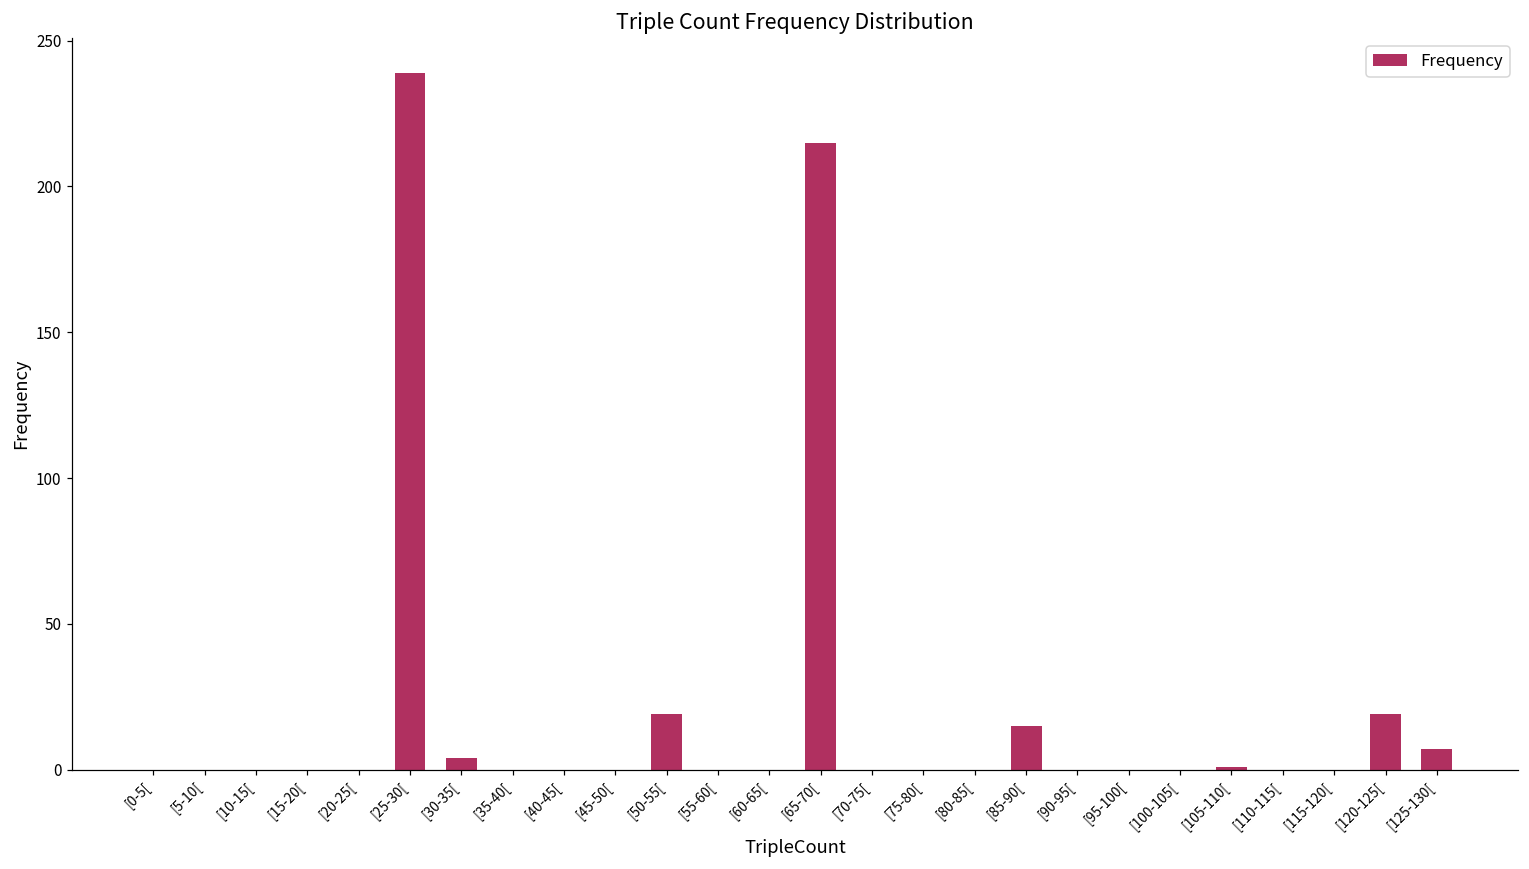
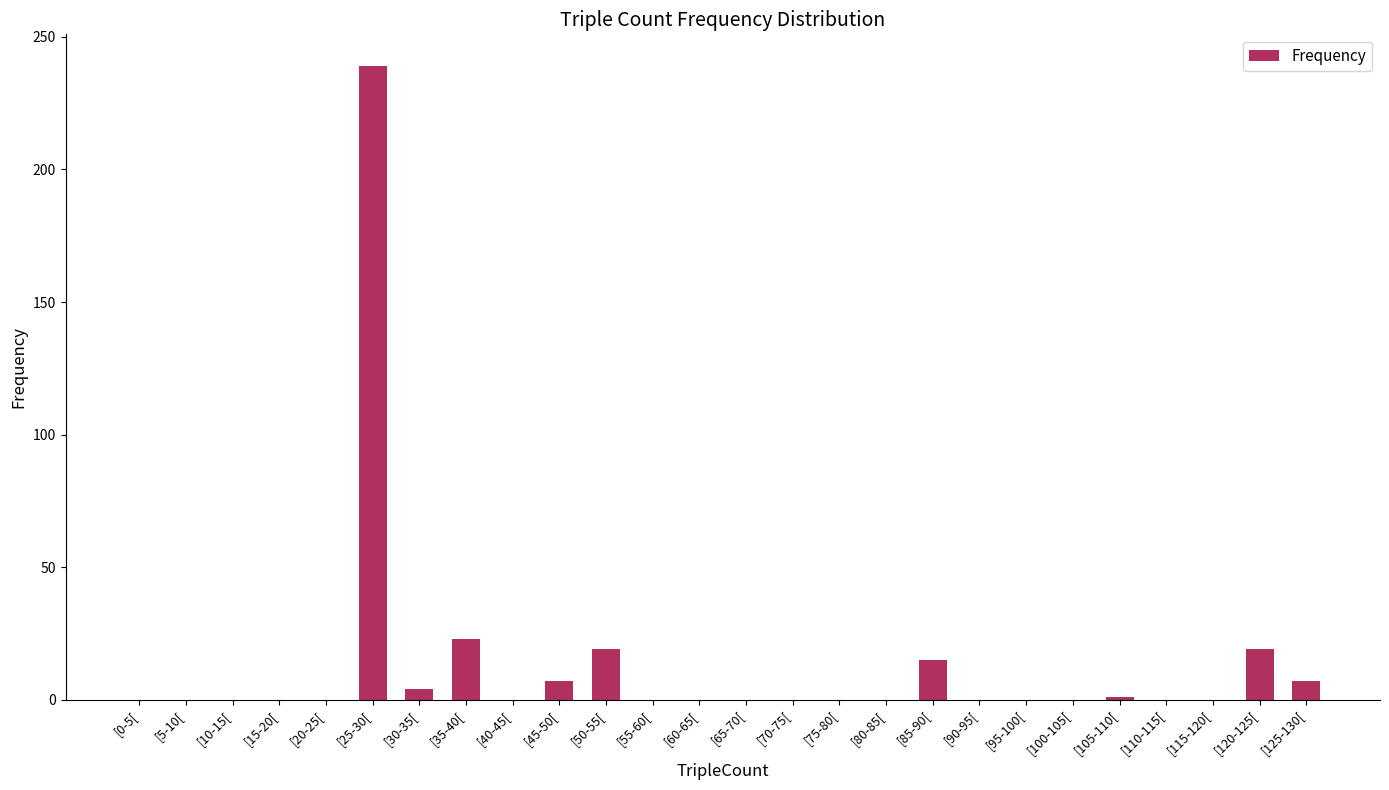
[35-40[: 0 -> 23
[45-50[: 0 -> 7
[65-70[: 215 -> 0
